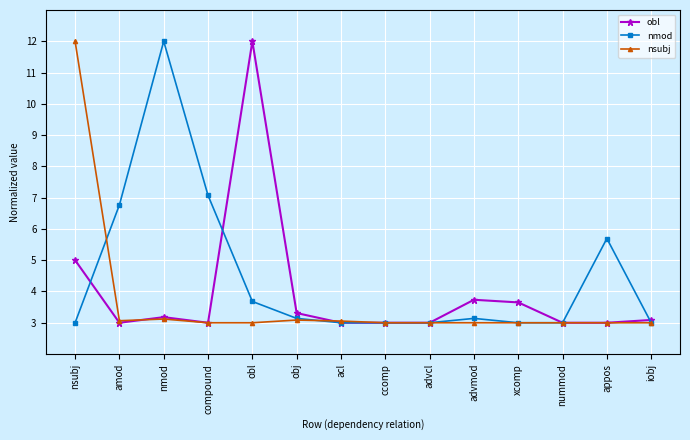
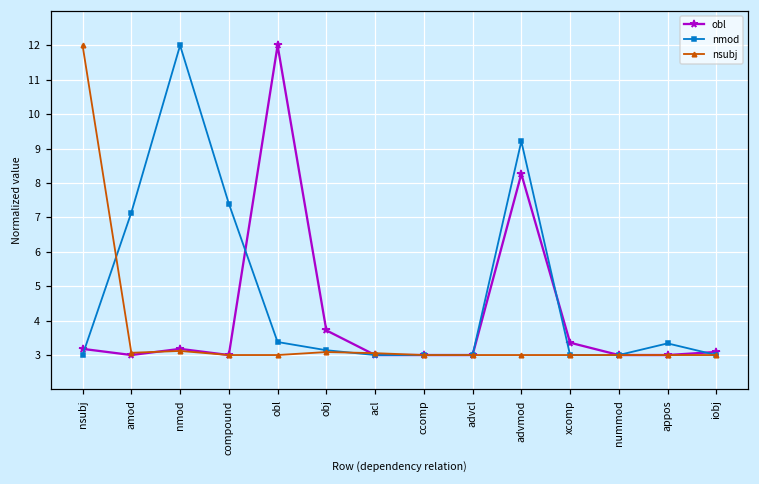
obl, nsubj: 5.0 -> 3.2
nmod, amod: 6.8 -> 7.1
nmod, compound: 7.1 -> 7.4
nmod, obl: 3.7 -> 3.4
obl, obj: 3.3 -> 3.7
obl, advmod: 3.7 -> 8.3
nmod, advmod: 3.1 -> 9.2
obl, xcomp: 3.7 -> 3.4
nmod, appos: 5.7 -> 3.3
